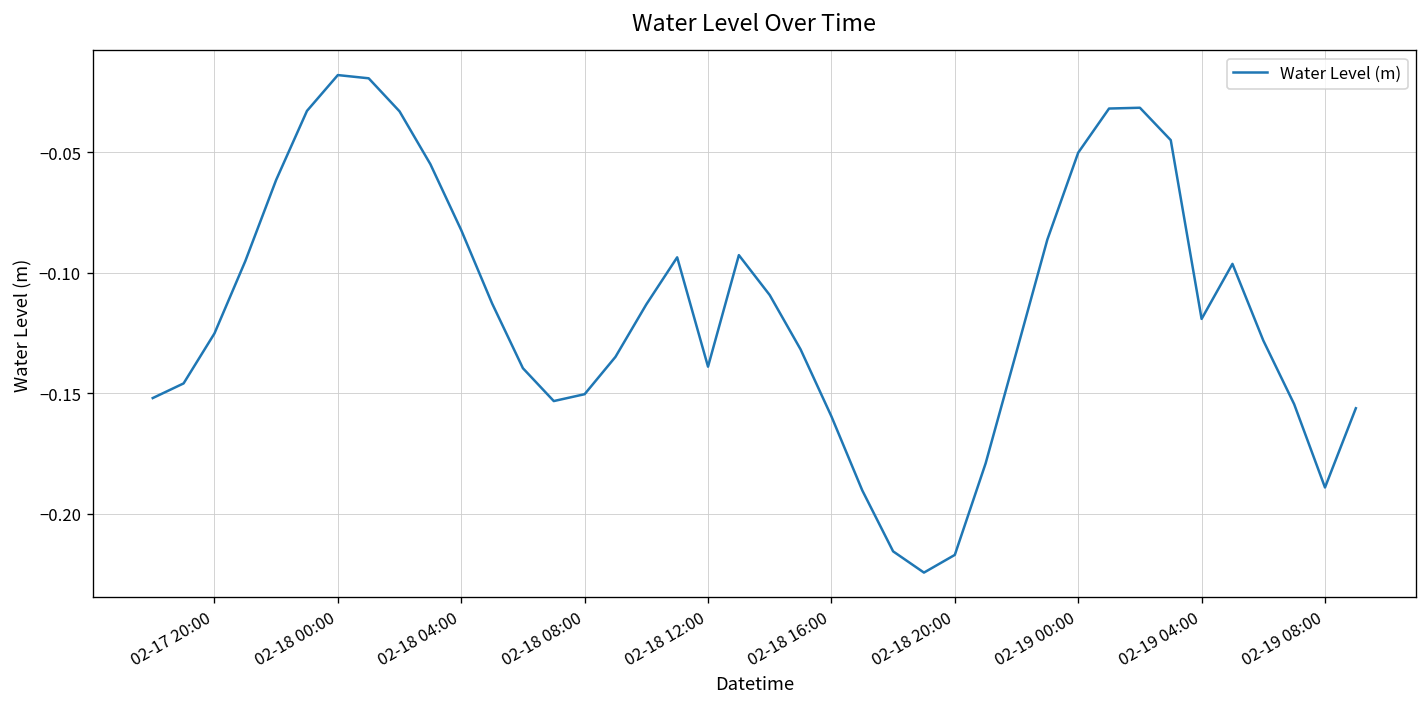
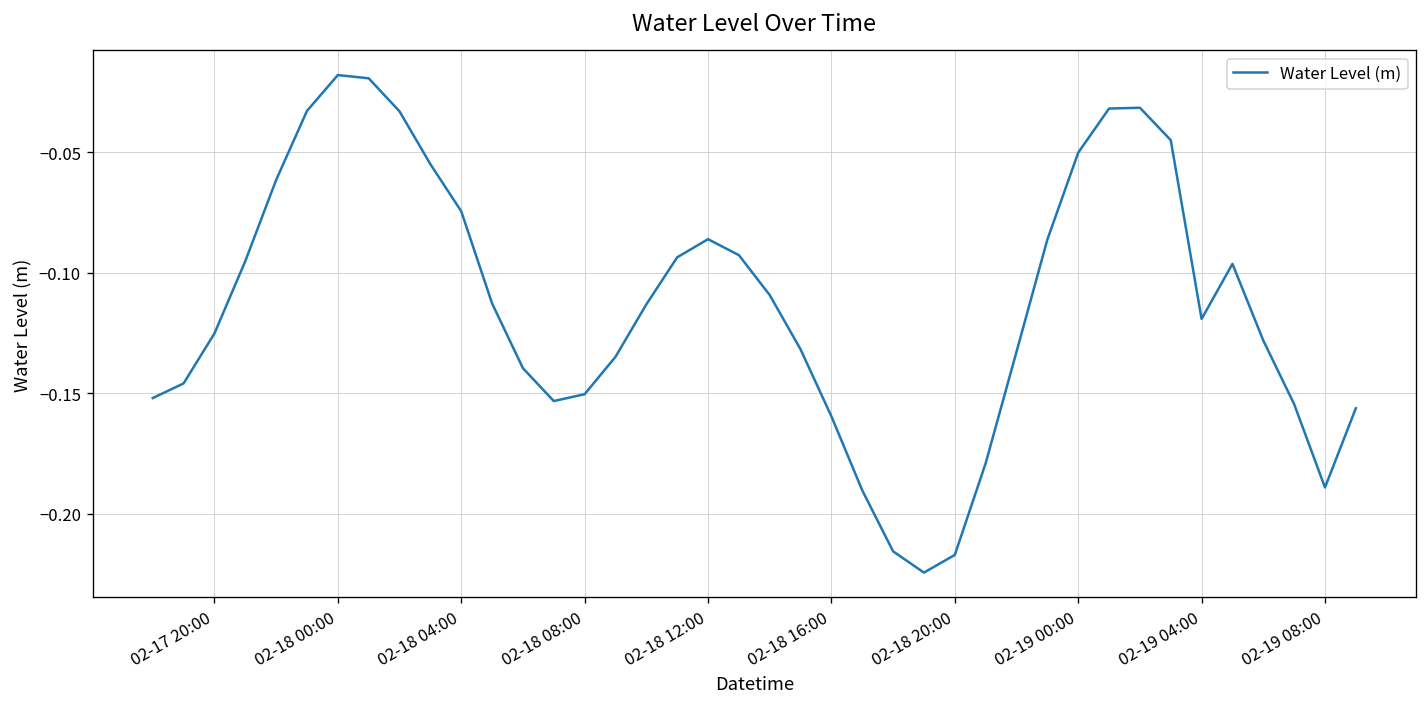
02-18 04:00: -0.082 -> -0.074
02-18 12:00: -0.139 -> -0.086
